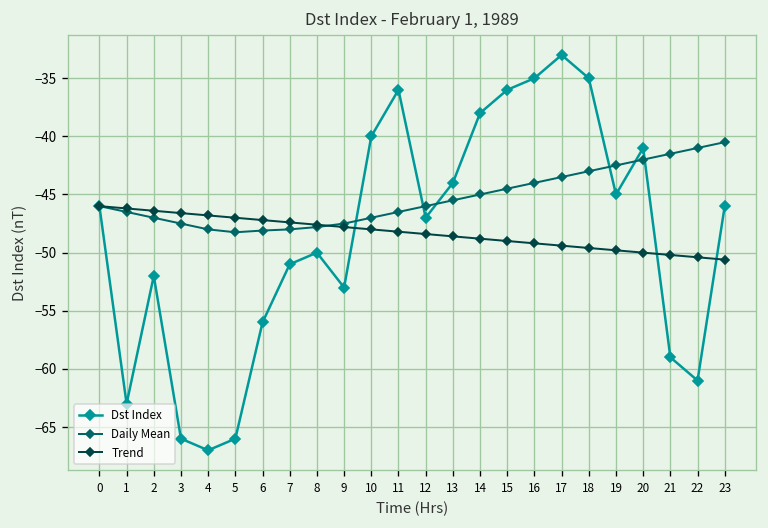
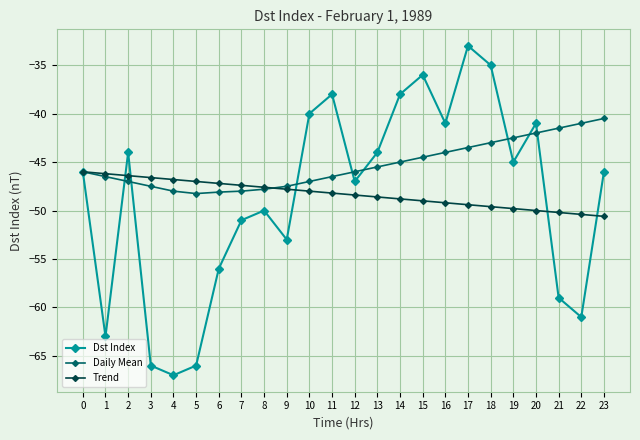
Dst Index, 2: -52 -> -44
Dst Index, 11: -36 -> -38
Dst Index, 16: -35 -> -41
